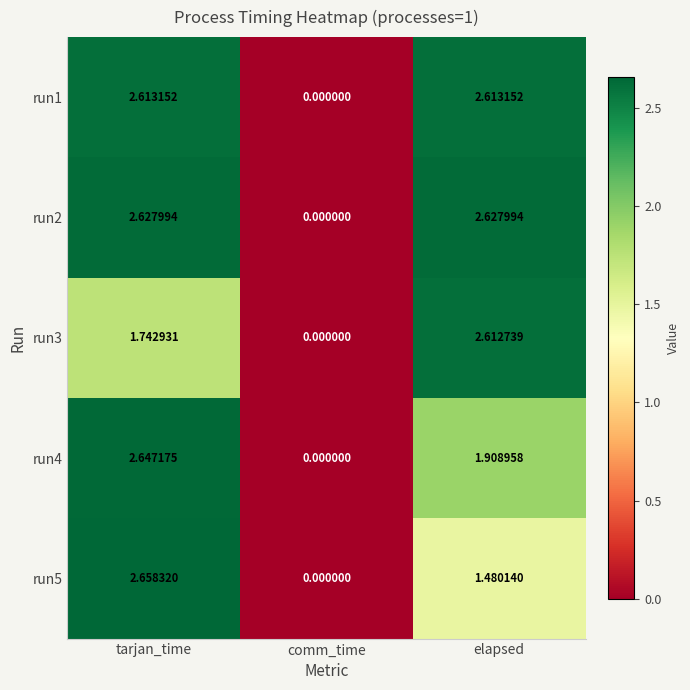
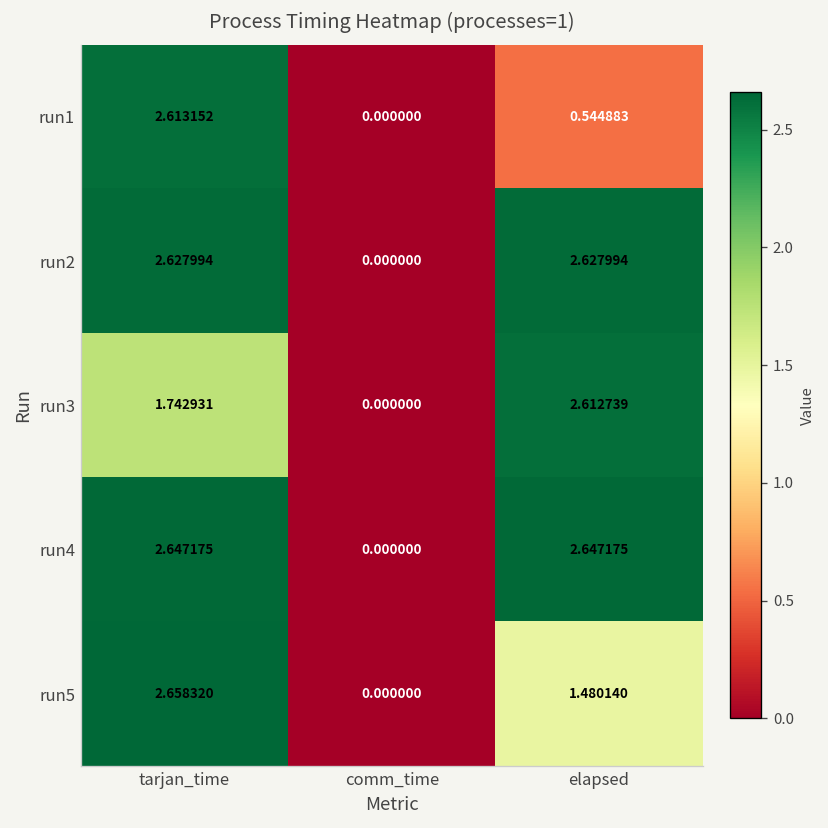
run1, elapsed: 2.613152 -> 0.544883
run4, elapsed: 1.908958 -> 2.647175
